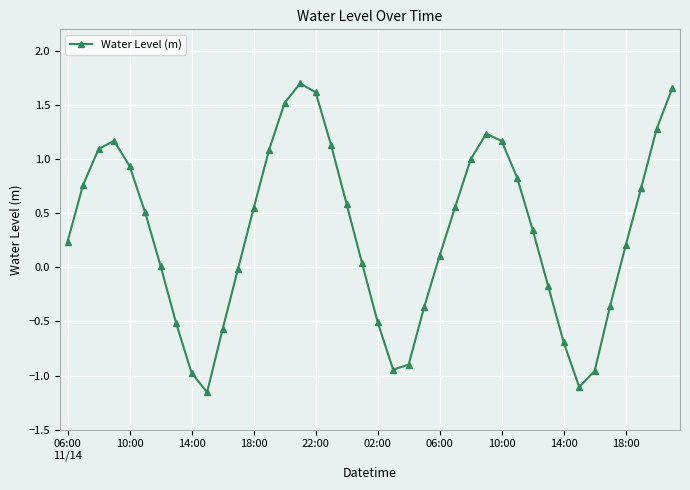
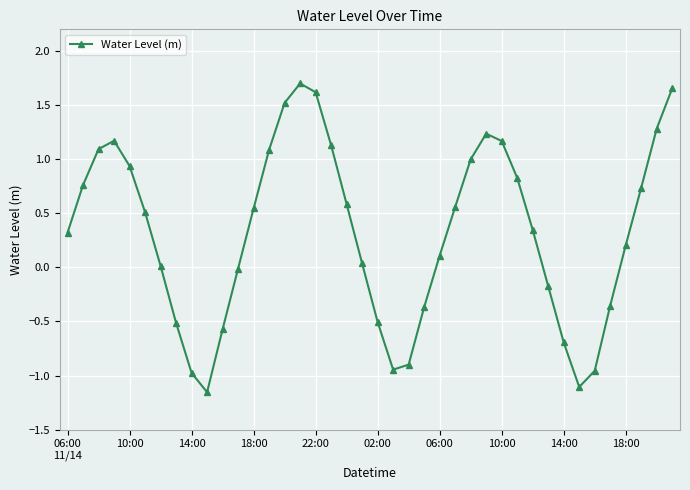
06:00 11/14: 0.24 -> 0.32
